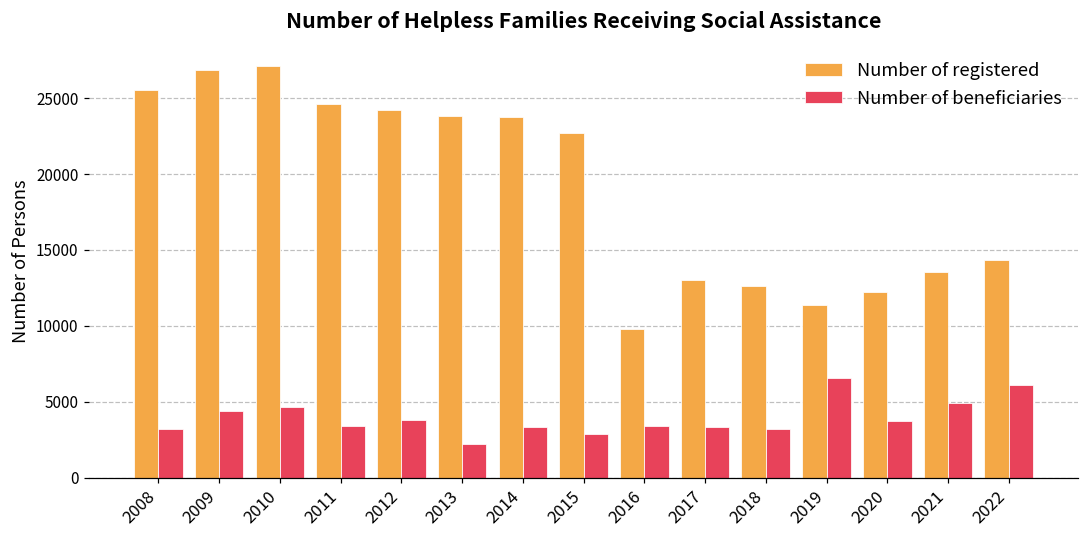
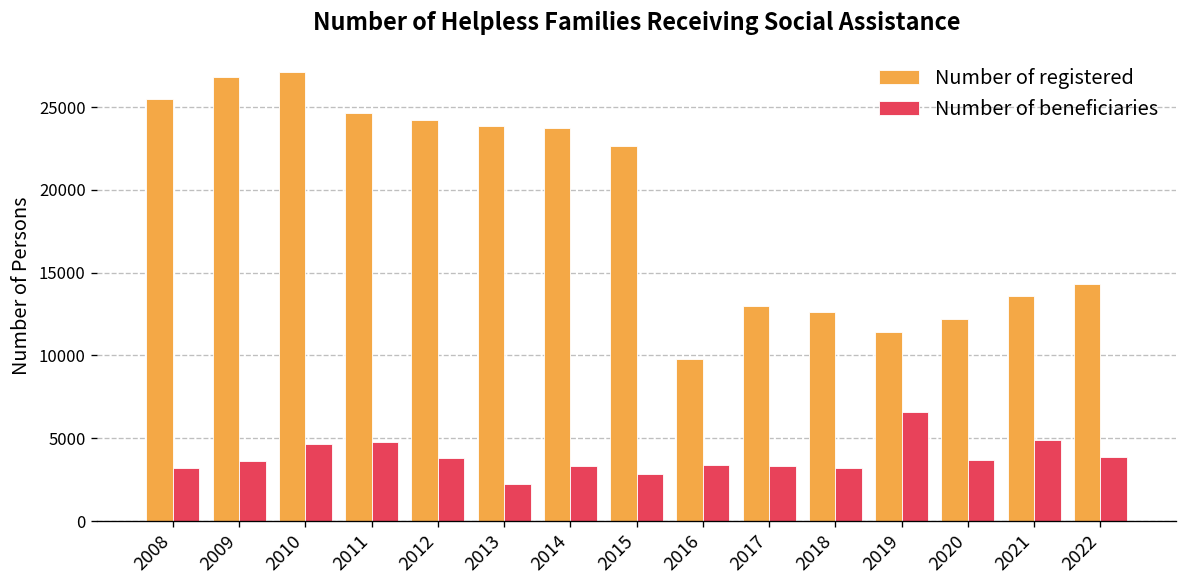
Number of beneficiaries, 2009: 4400 -> 3600
Number of beneficiaries, 2011: 3400 -> 4800
Number of beneficiaries, 2022: 6100 -> 3900
